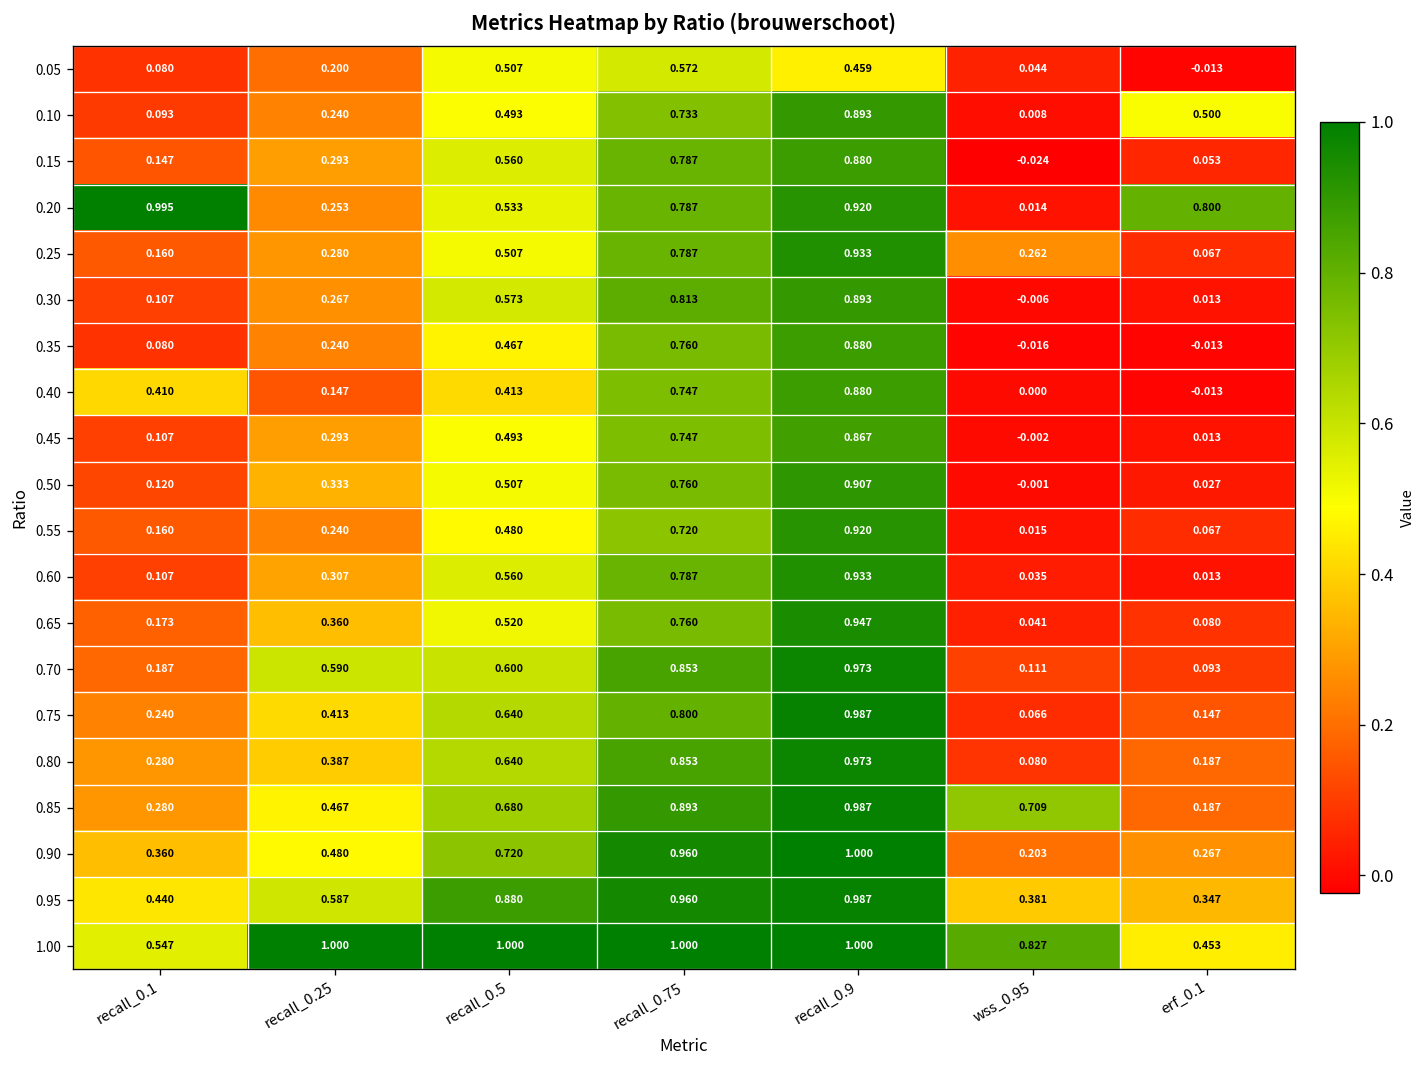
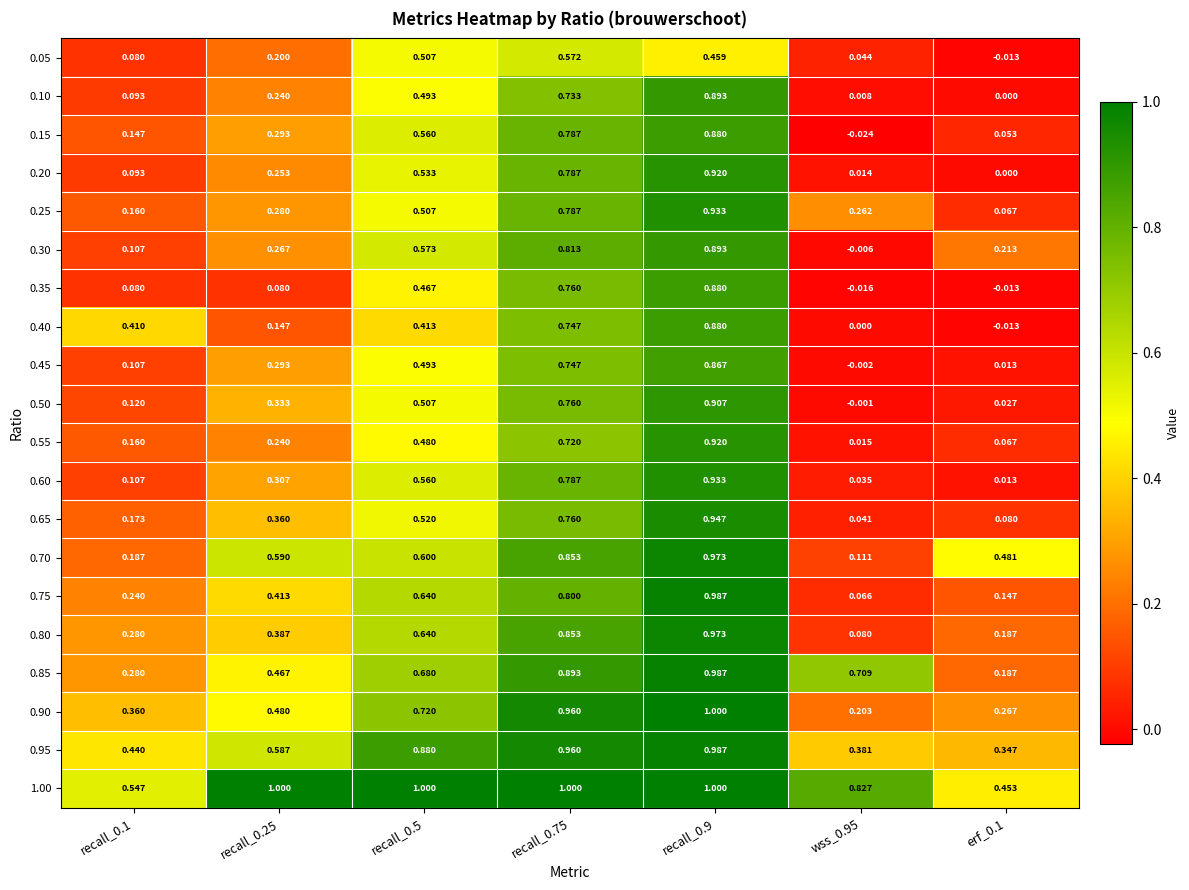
0.10, erf_0.1: 0.500 -> 0.000
0.20, recall_0.1: 0.995 -> 0.093
0.20, erf_0.1: 0.800 -> 0.000
0.30, erf_0.1: 0.013 -> 0.213
0.35, recall_0.25: 0.240 -> 0.080
0.70, erf_0.1: 0.093 -> 0.481
